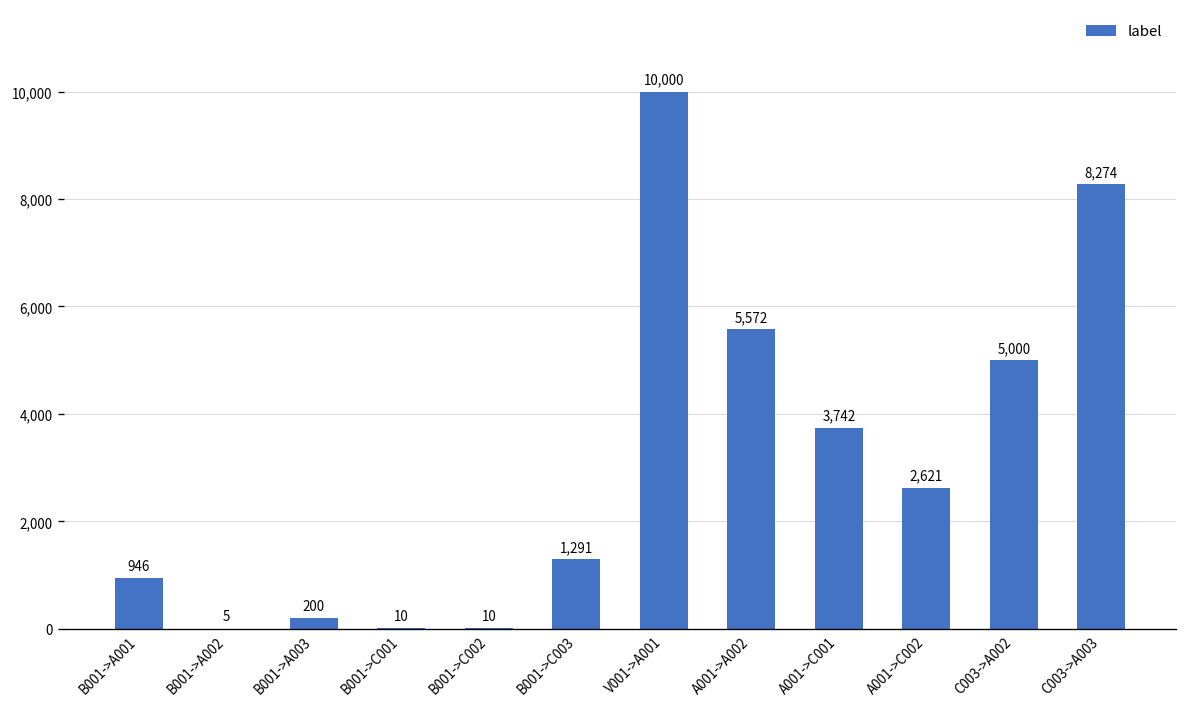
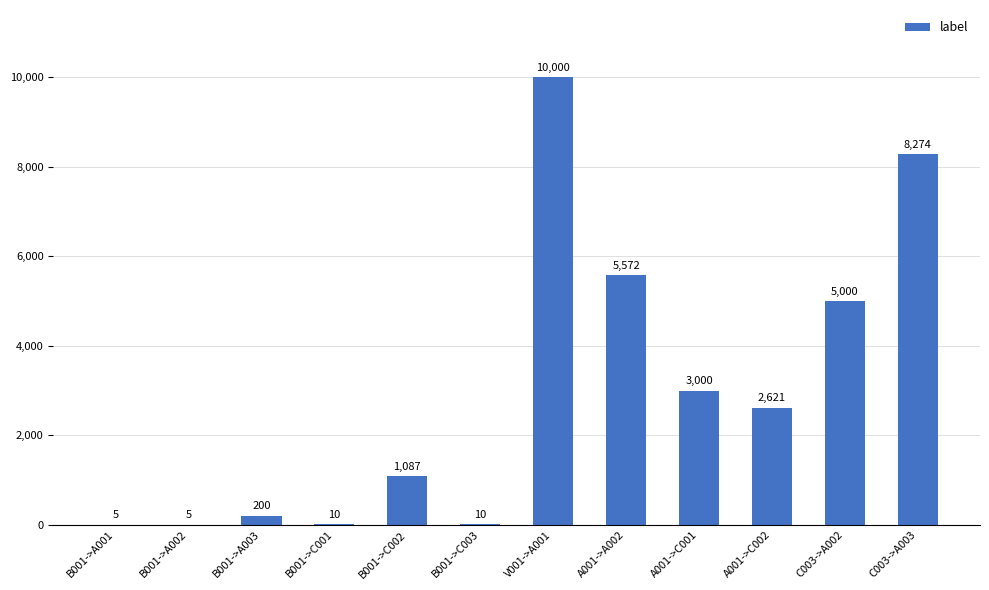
B001->A001: 946 -> 5
B001->C002: 10 -> 1,087
B001->C003: 1,291 -> 10
A001->C001: 3,742 -> 3,000
